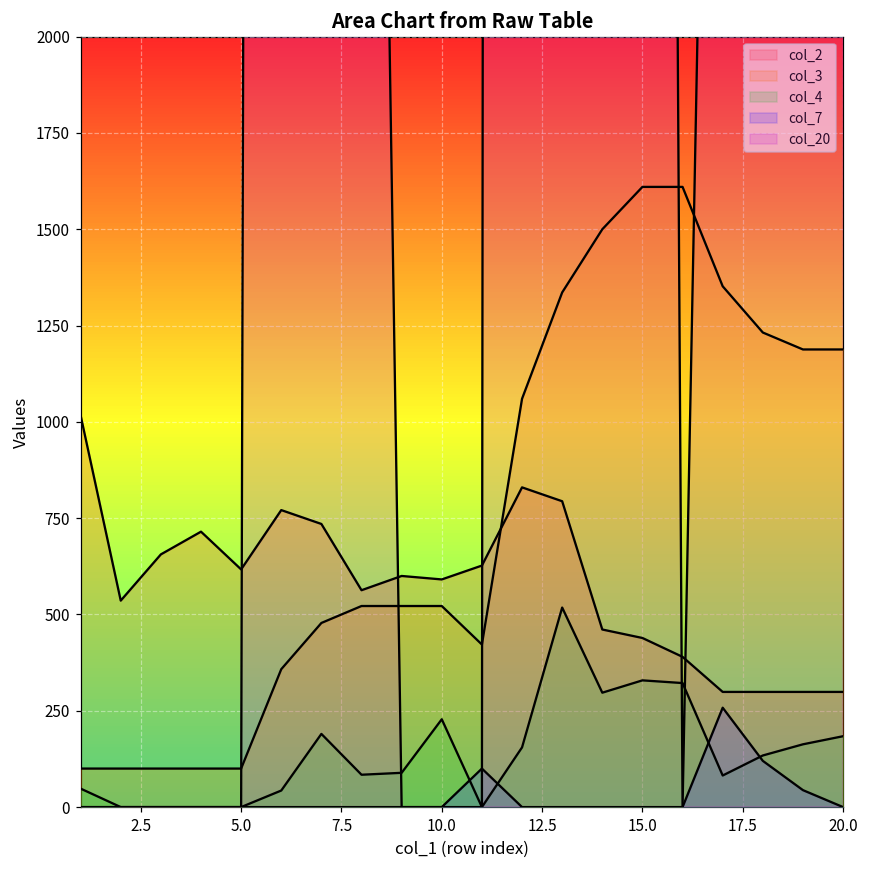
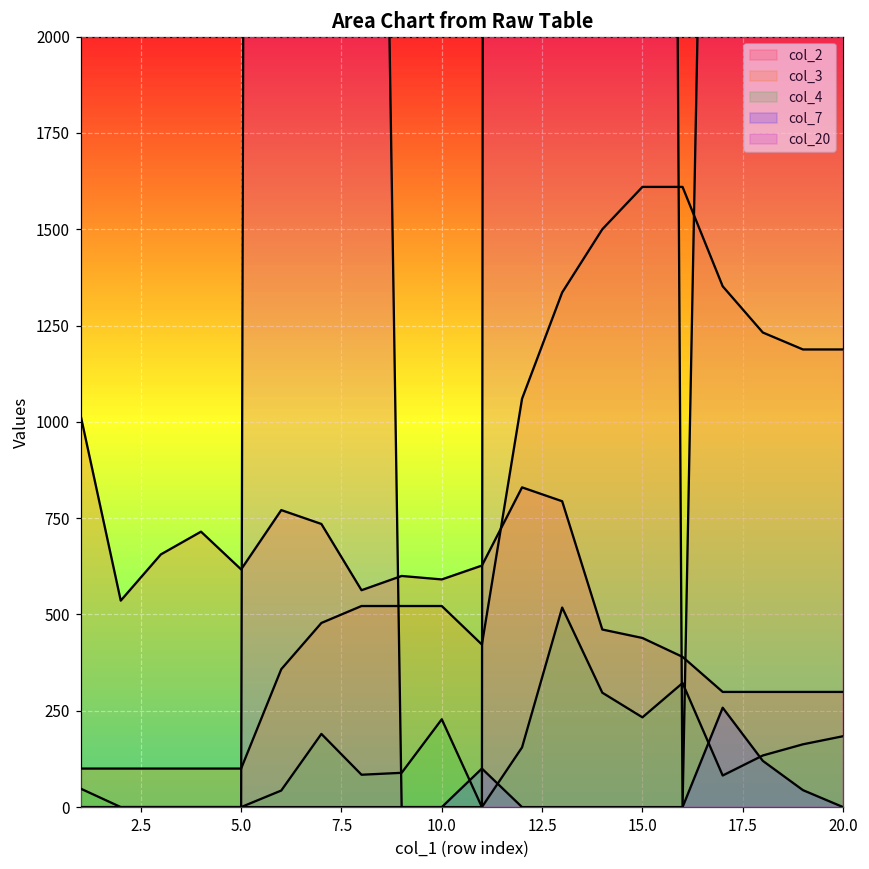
col_4, 15.0: 330 -> 230
